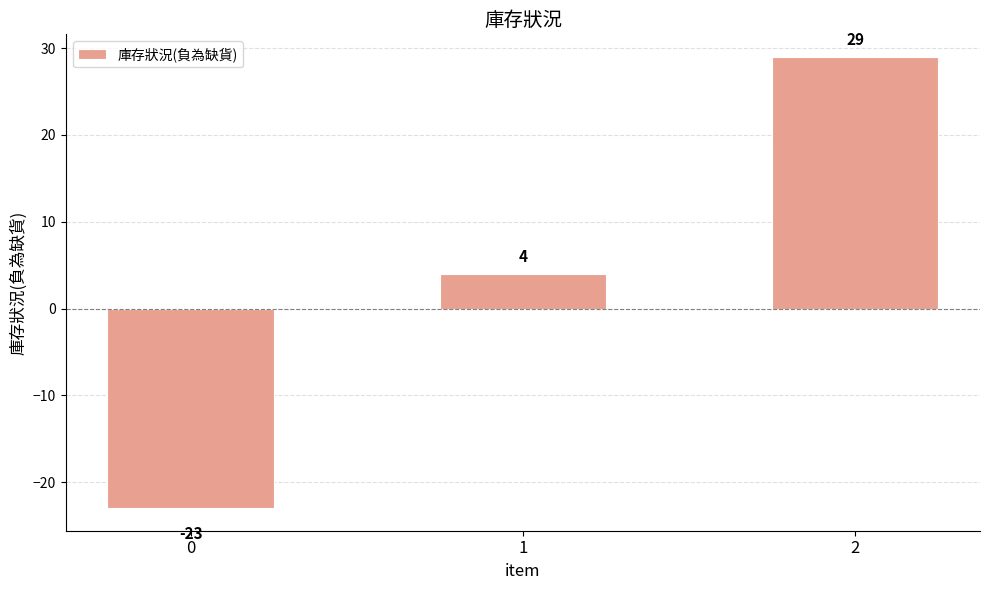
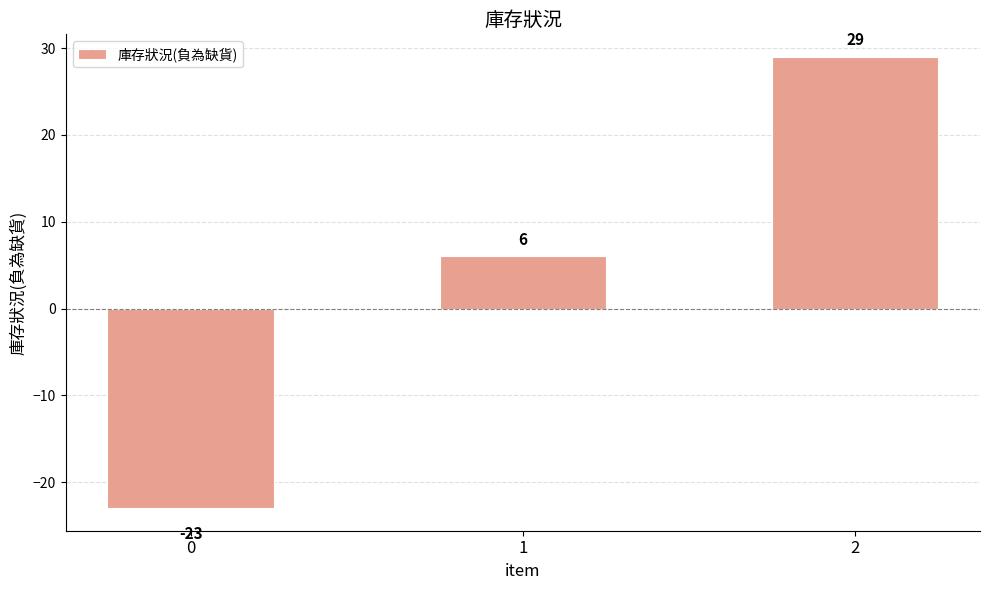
1: 4 -> 6
